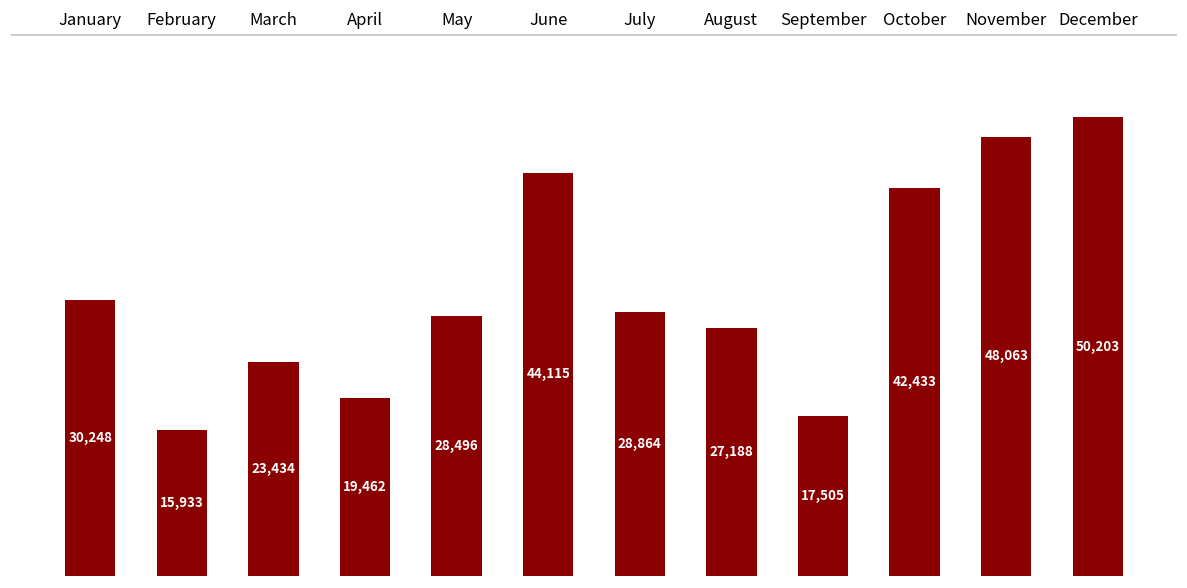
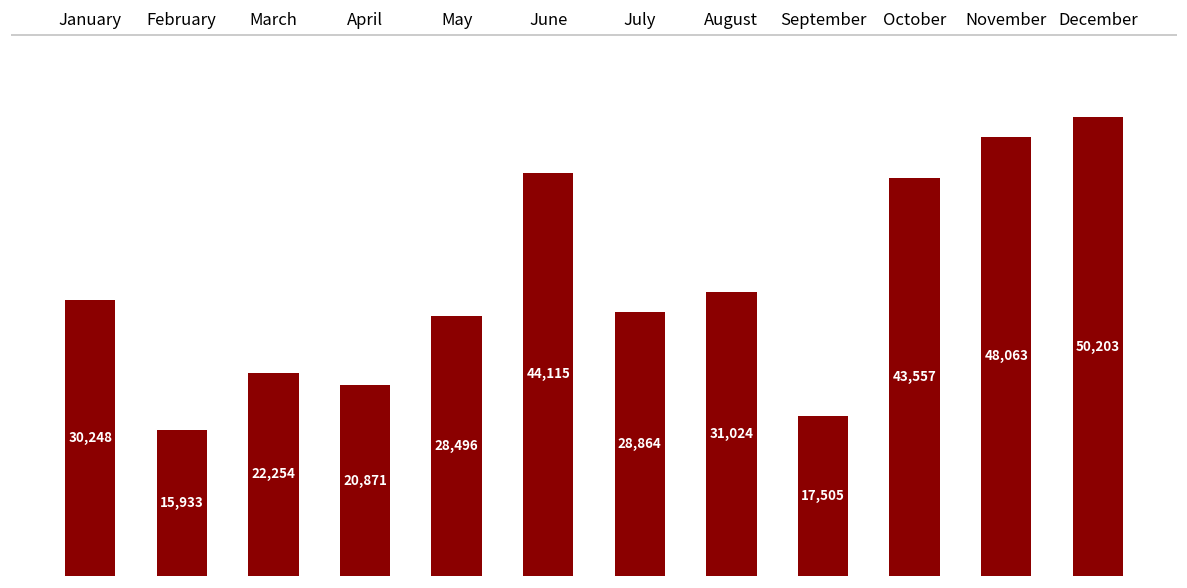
March: 23,434 -> 22,254
April: 19,462 -> 20,871
August: 27,188 -> 31,024
October: 42,433 -> 43,557
